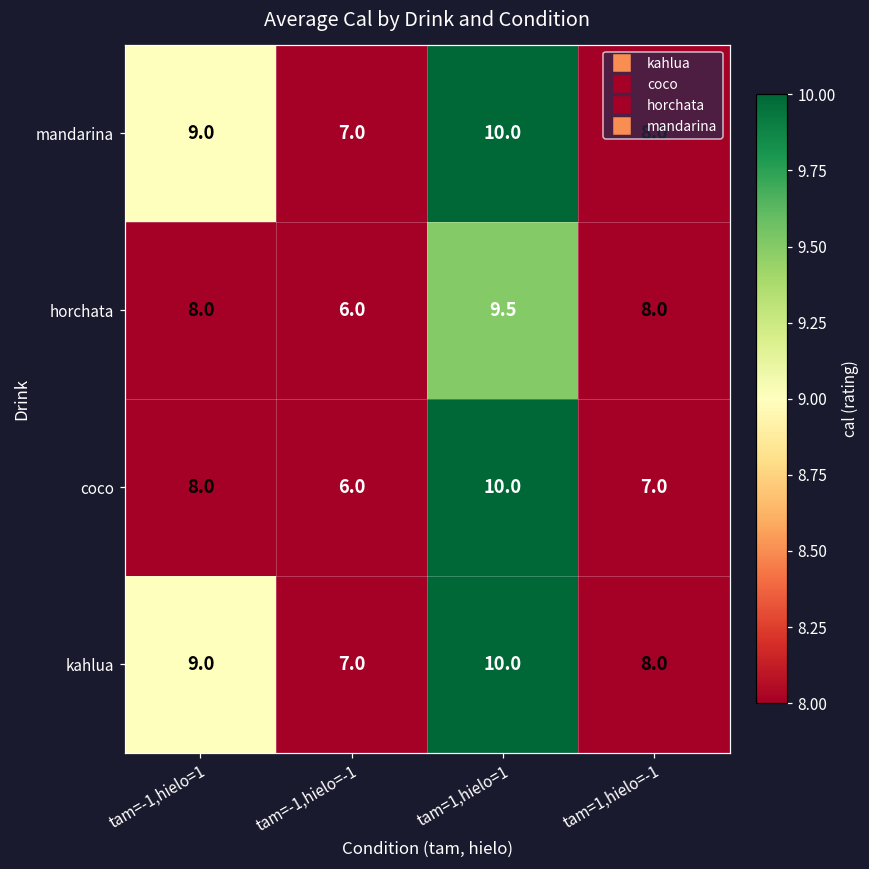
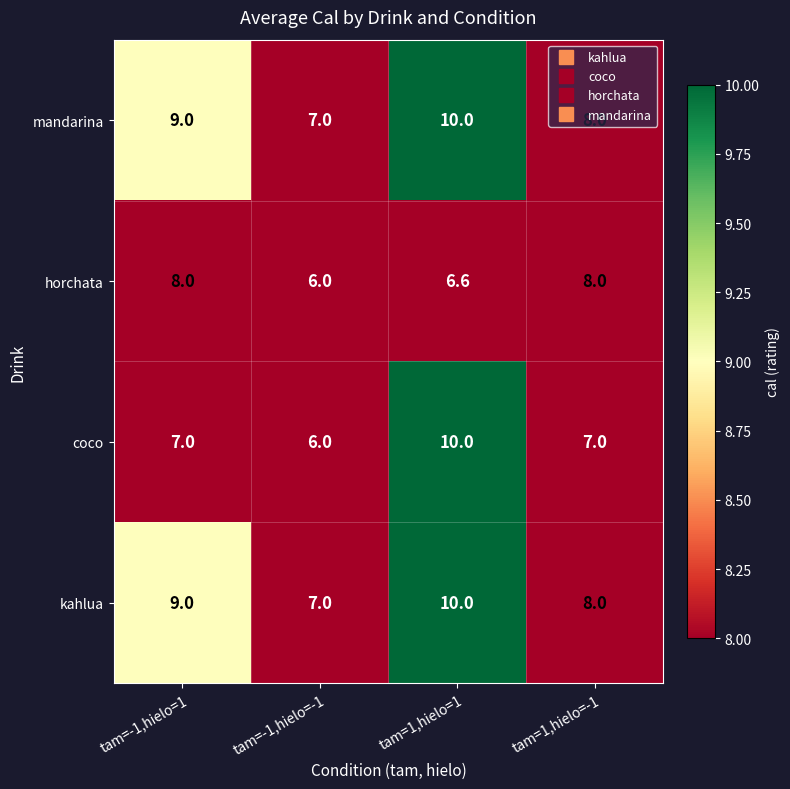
horchata, tam=1,hielo=1: 9.5 -> 6.6
coco, tam=-1,hielo=1: 8.0 -> 7.0
